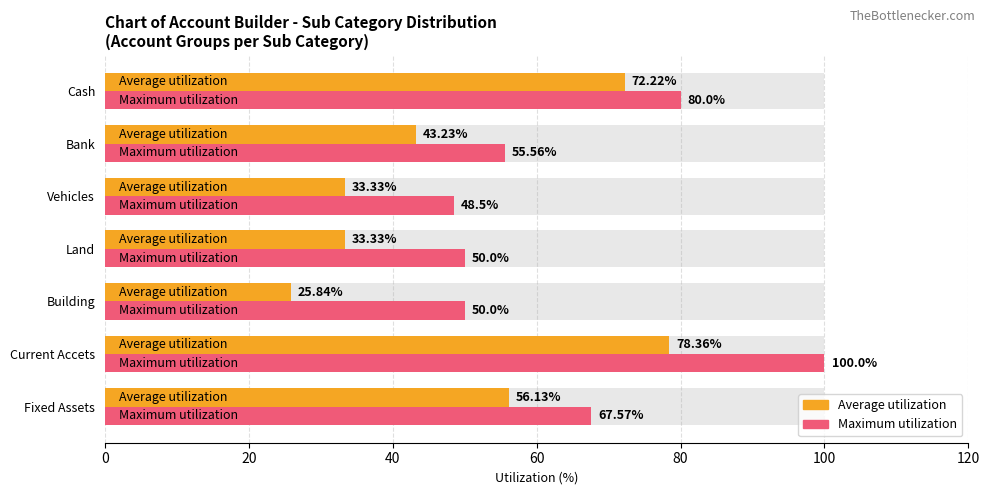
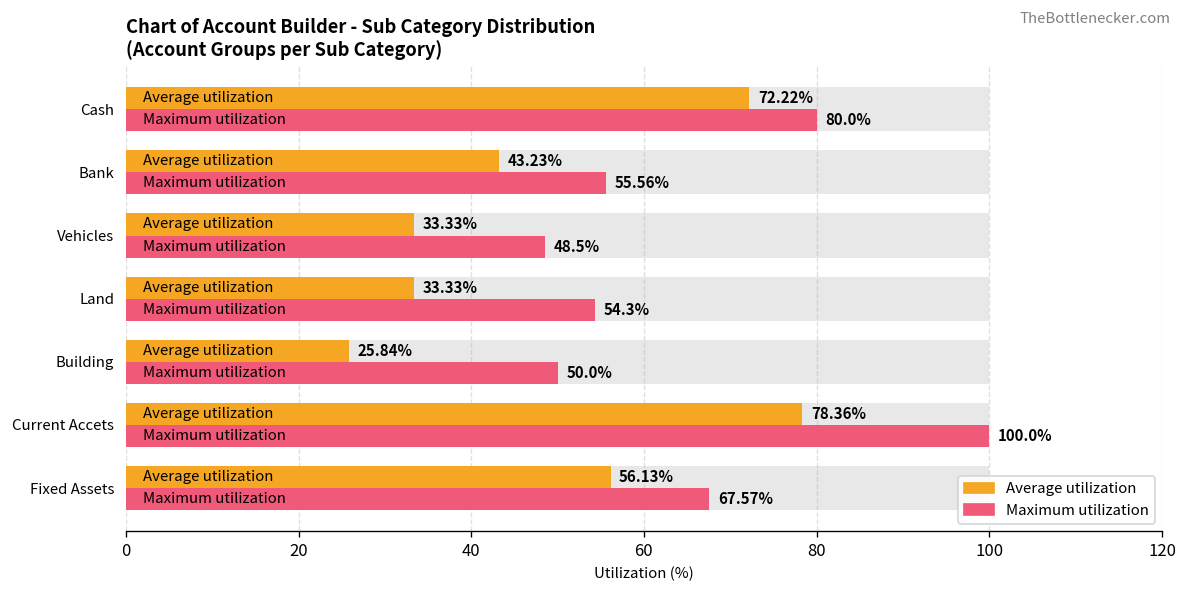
Maximum utilization, Land: 50.0% -> 54.3%
